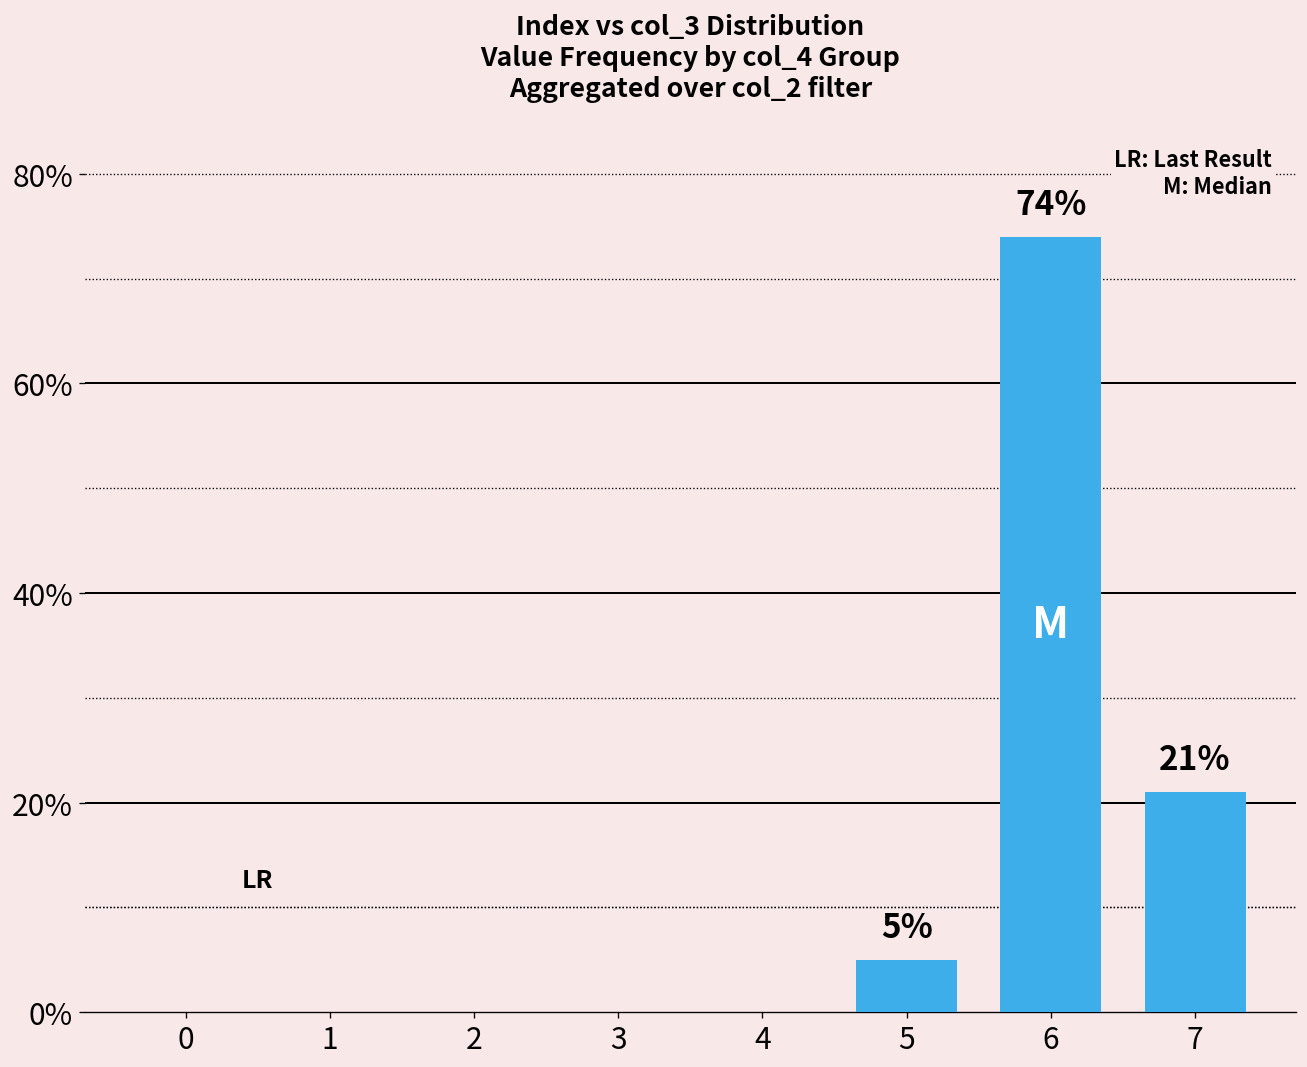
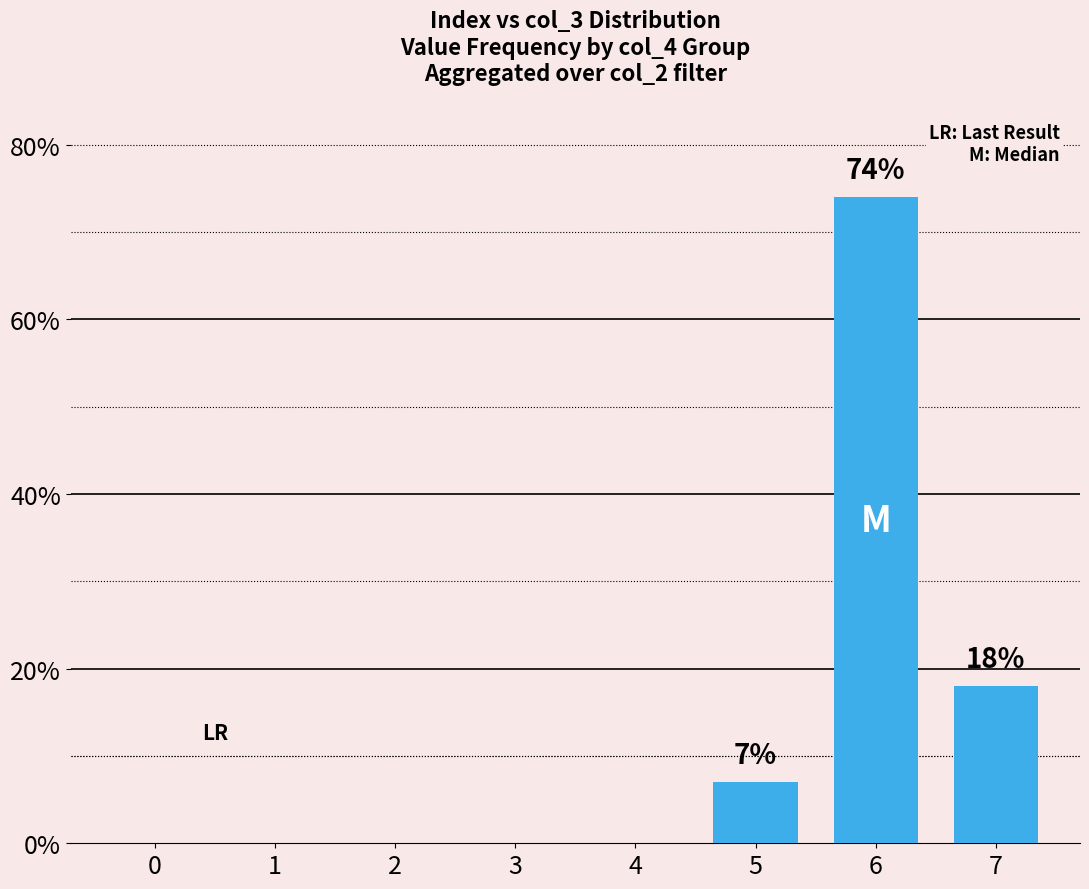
5: 5% -> 7%
7: 21% -> 18%
